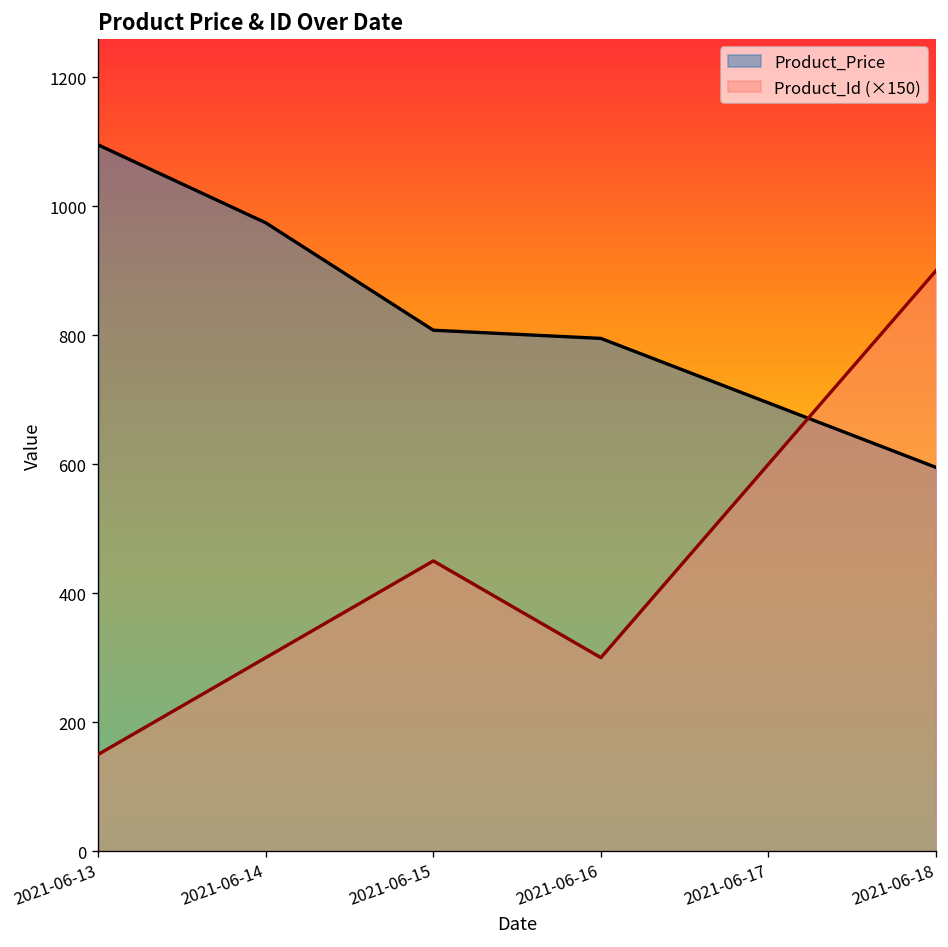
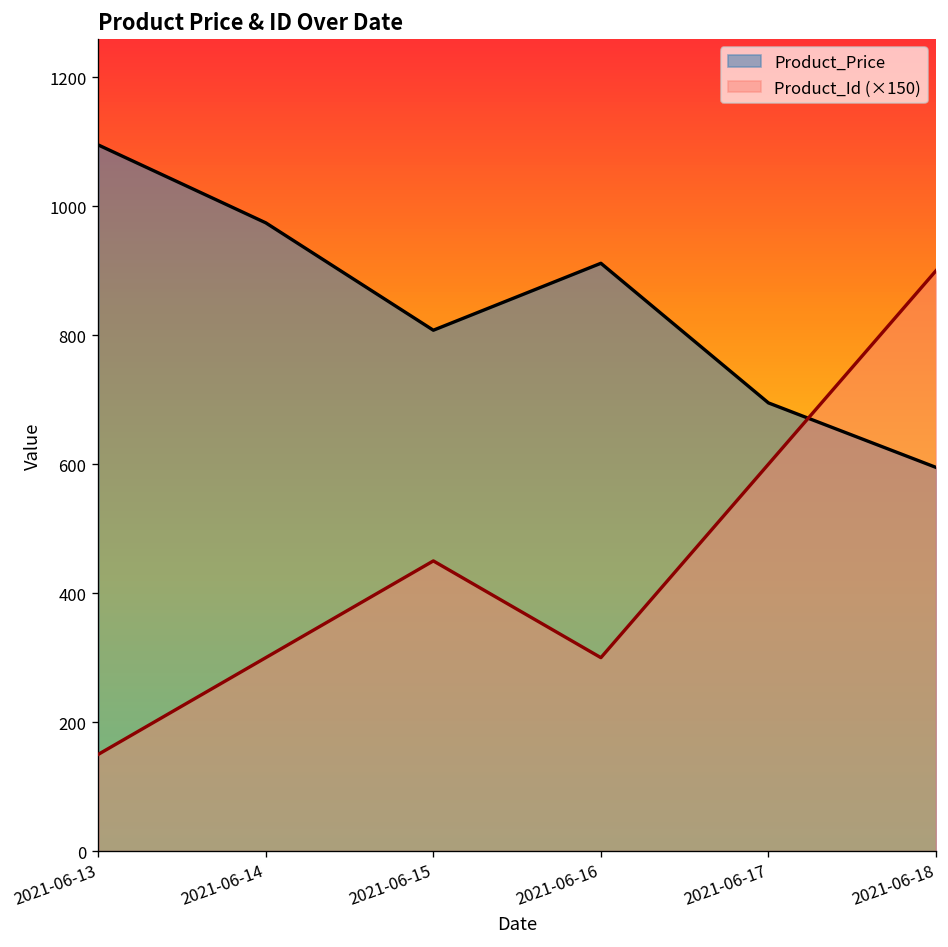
Product_Price, 2021-06-16: 800 -> 910
